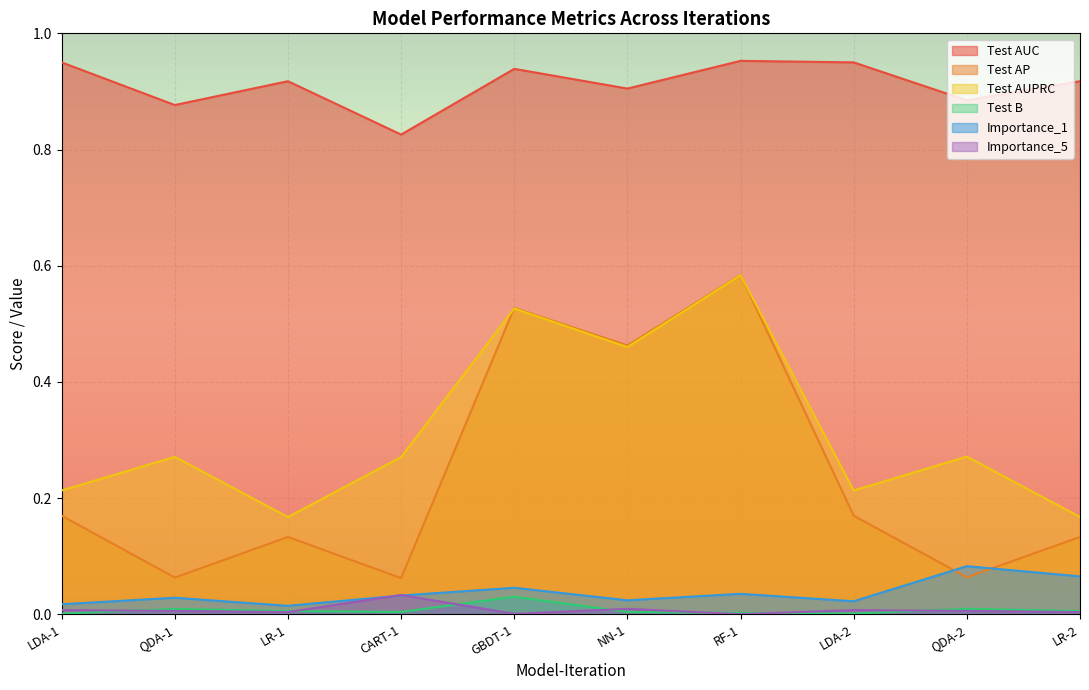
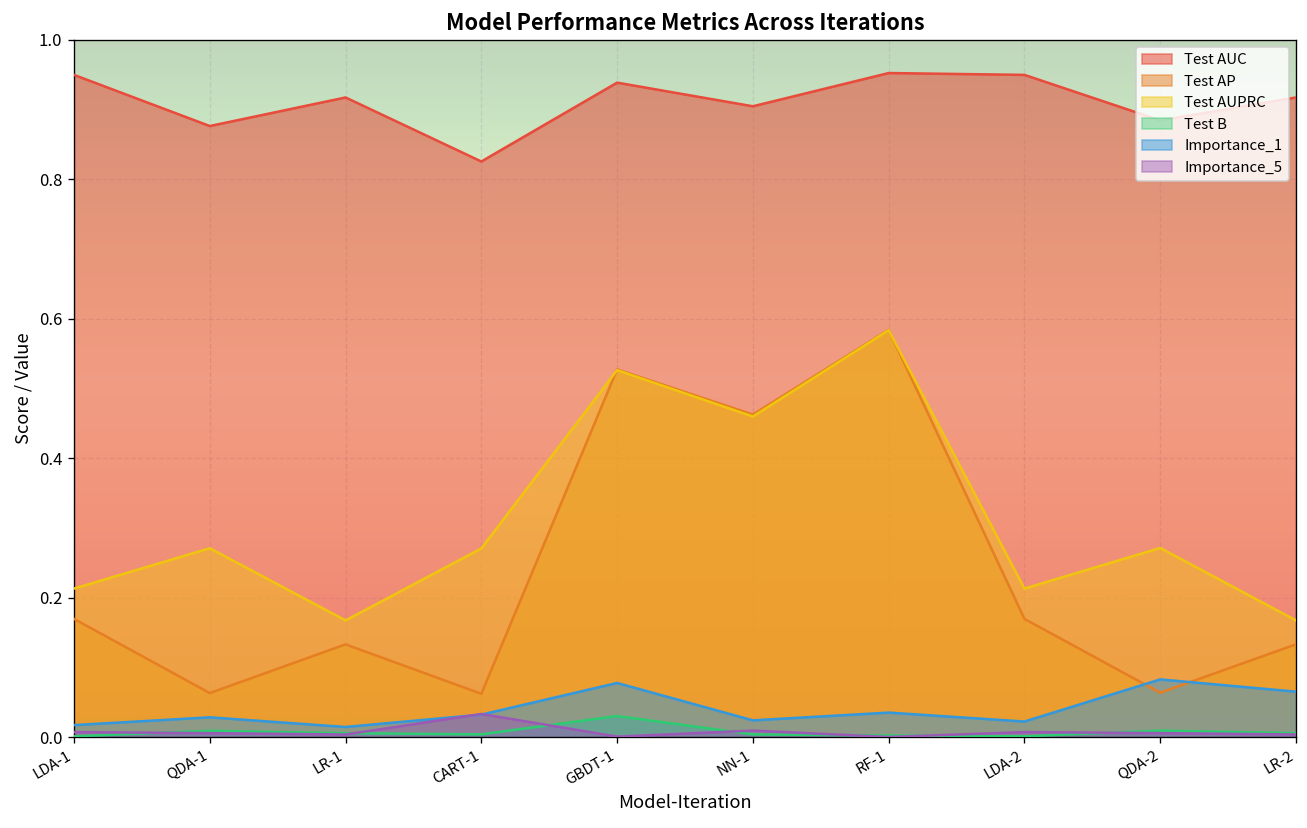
Importance_1, GBDT-1: 0.05 -> 0.08
